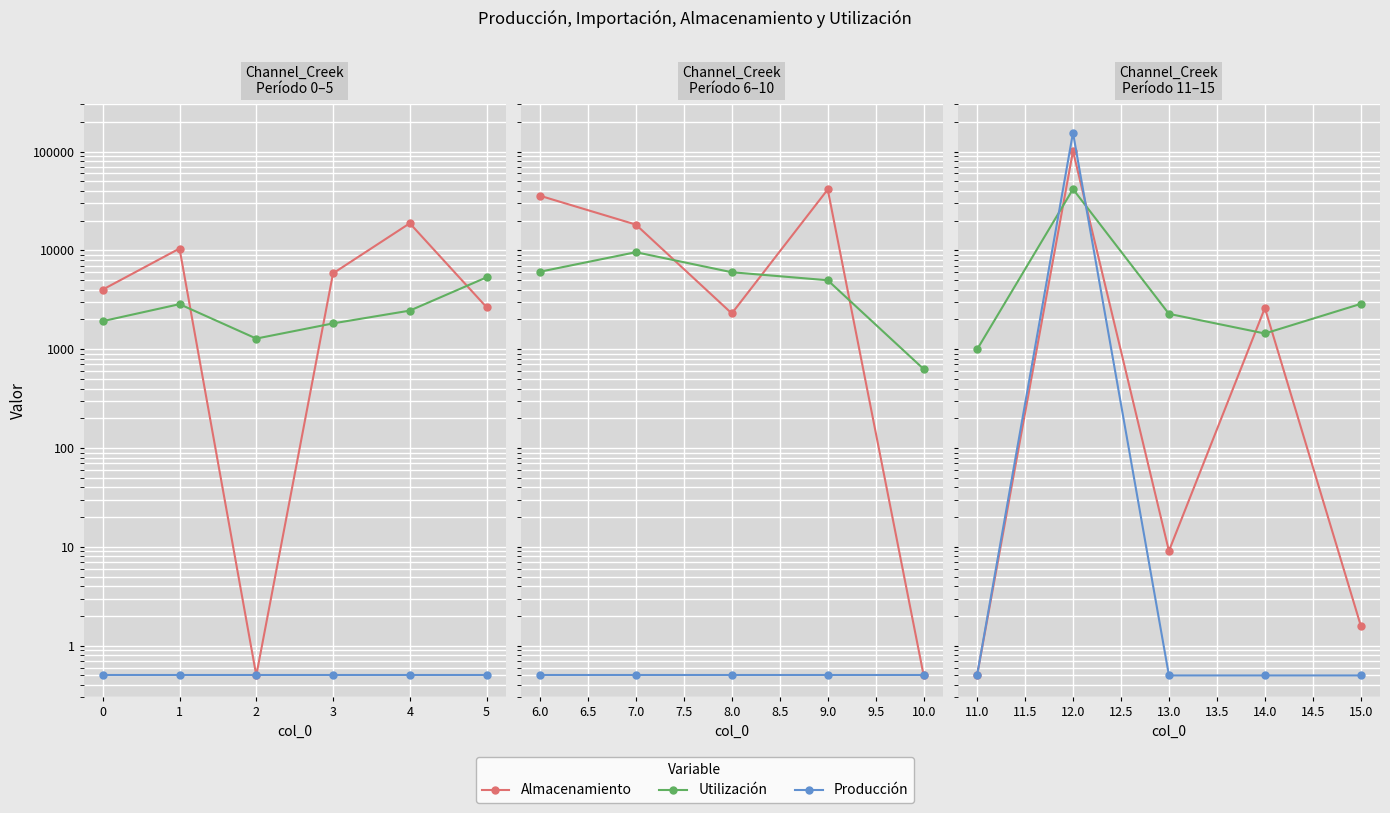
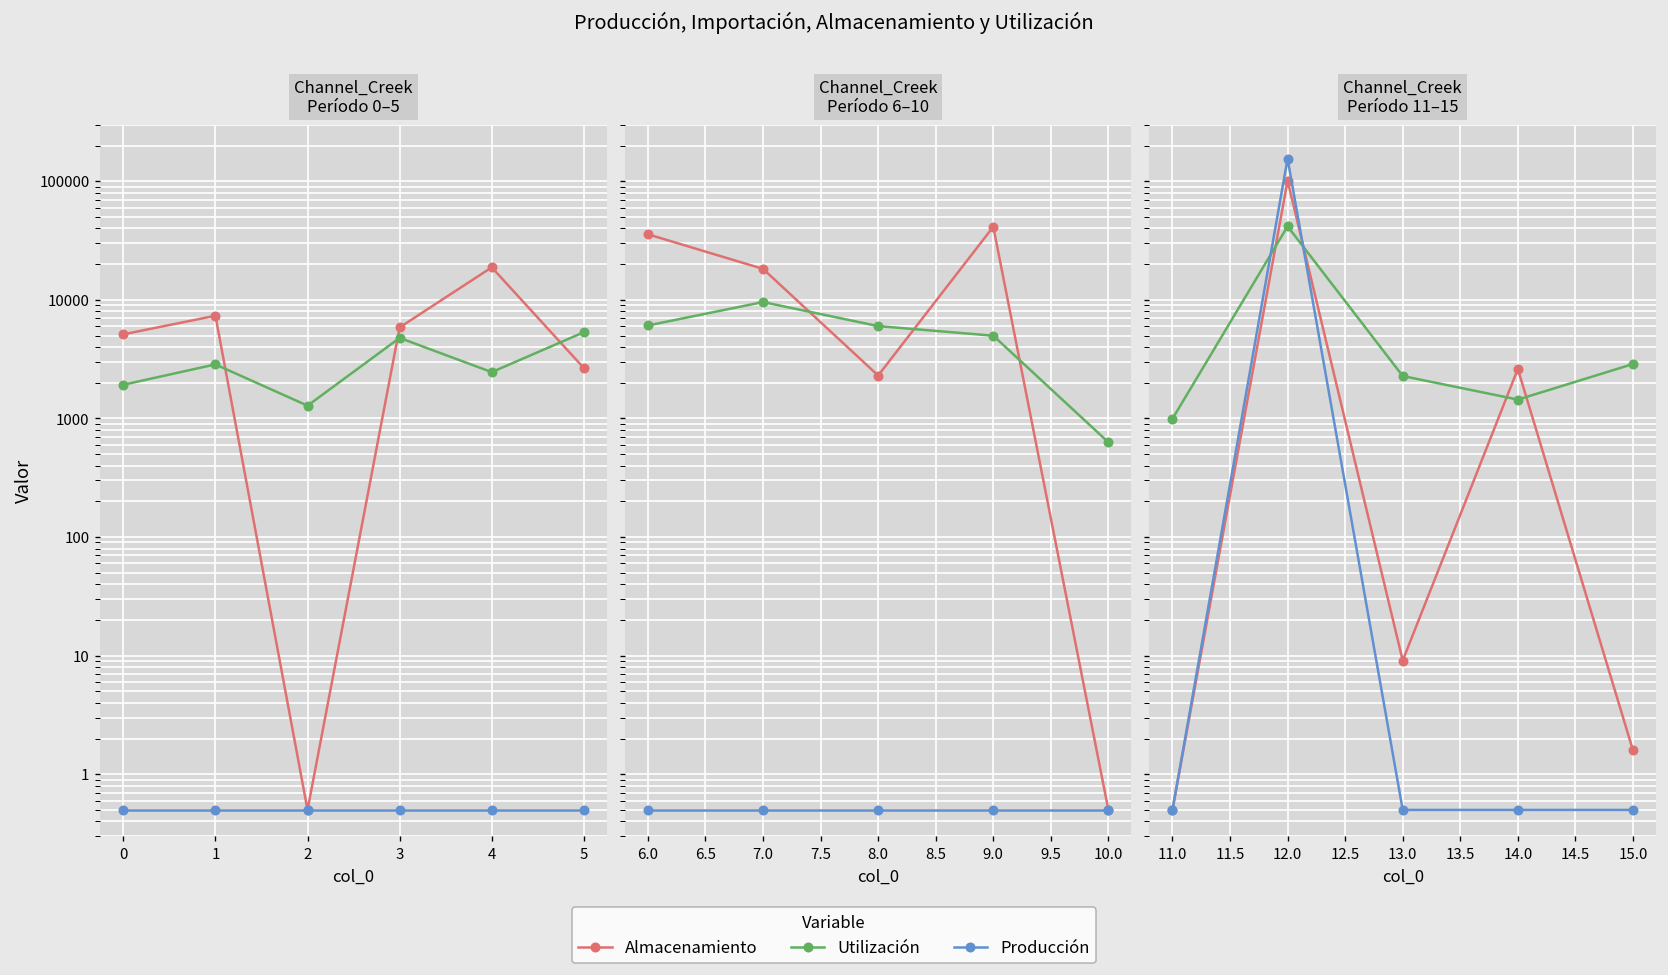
Channel_Creek Período 0–5, Almacenamiento, 0: 4000 -> 5000
Channel_Creek Período 0–5, Almacenamiento, 1: 10000 -> 7000
Channel_Creek Período 0–5, Utilización, 3: 1800 -> 5000
